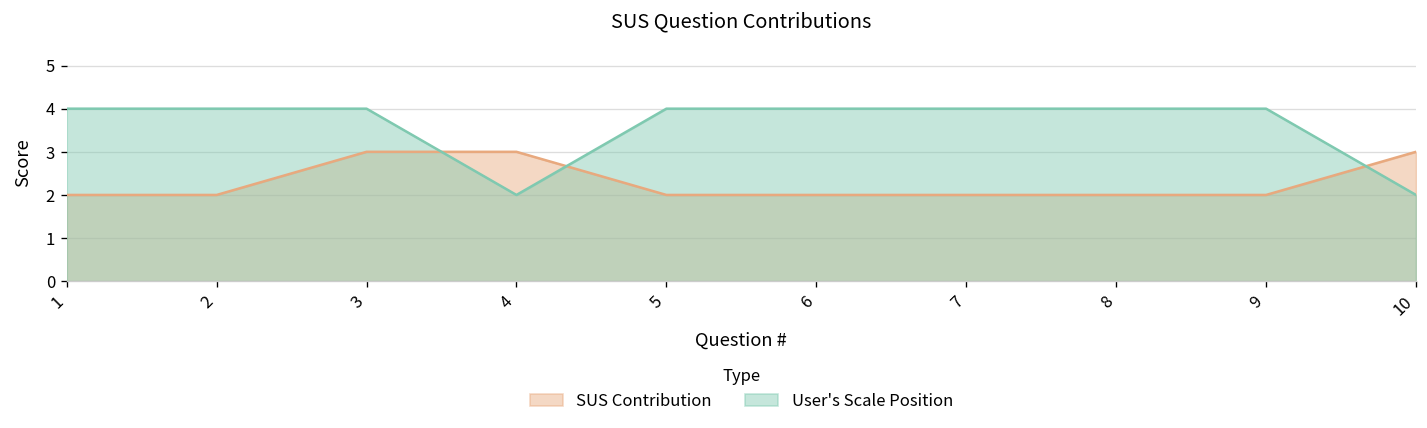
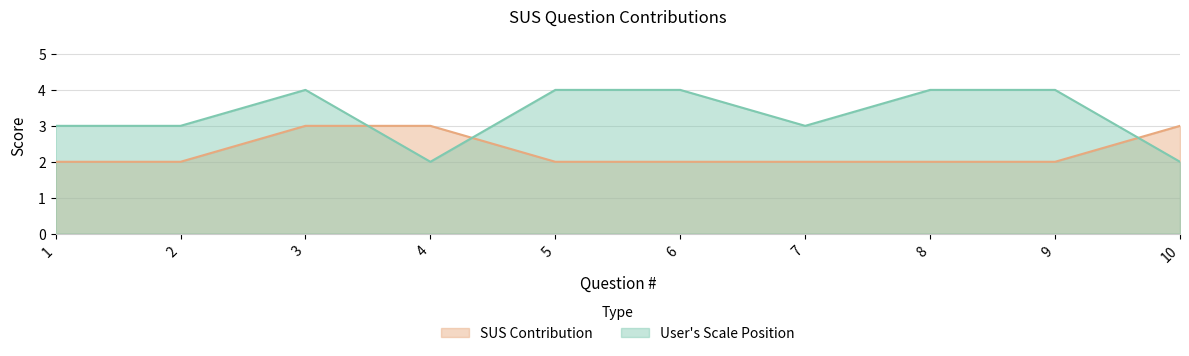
User's Scale Position, 1: 4 -> 3
User's Scale Position, 2: 4 -> 3
User's Scale Position, 7: 4 -> 3
